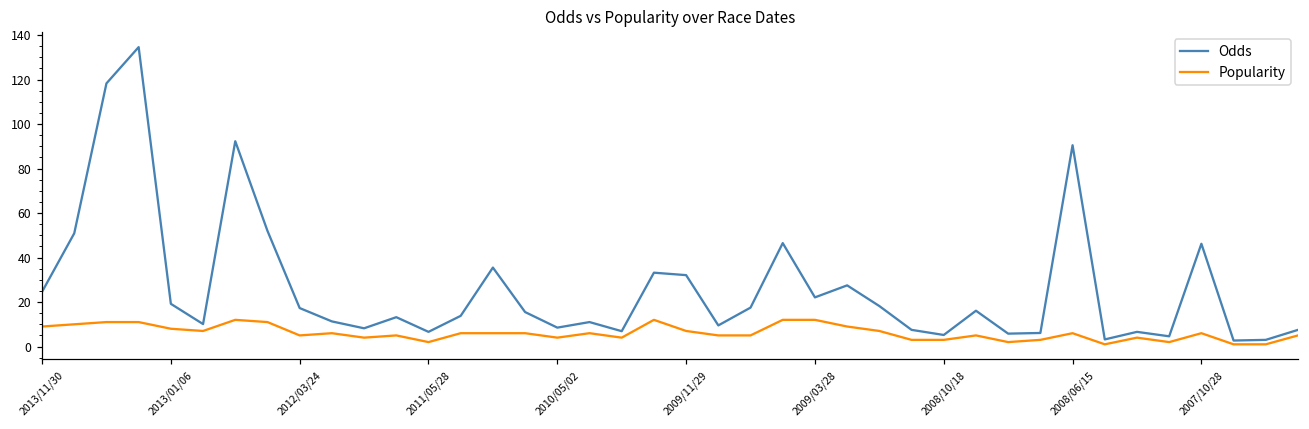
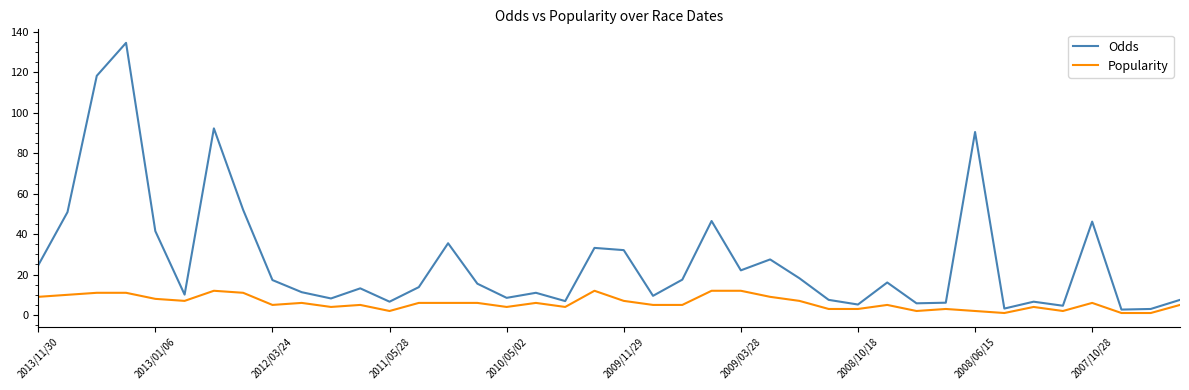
Odds, 2013/01/06: 19 -> 42
Popularity, 2008/06/15: 6 -> 2
